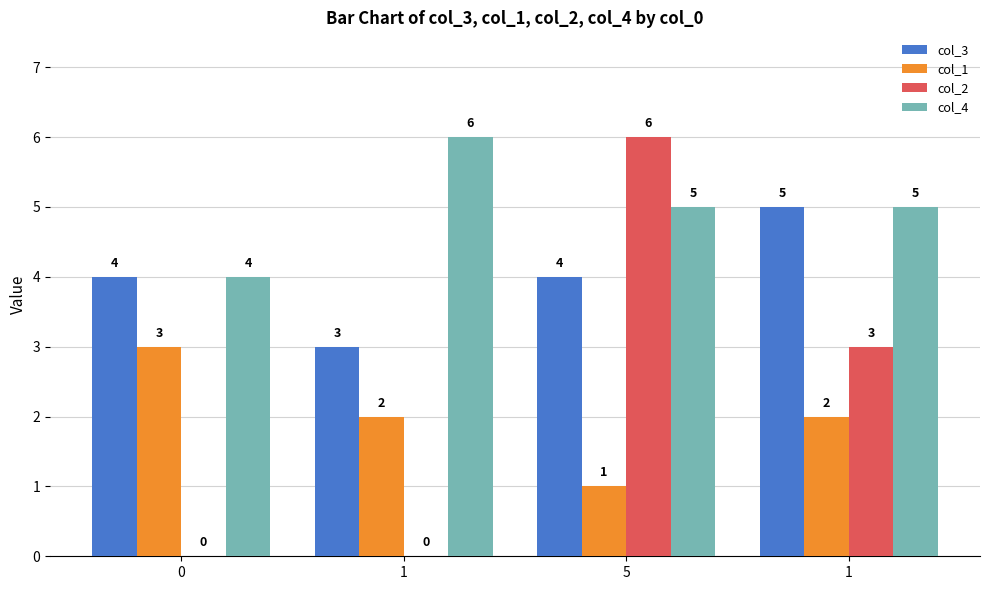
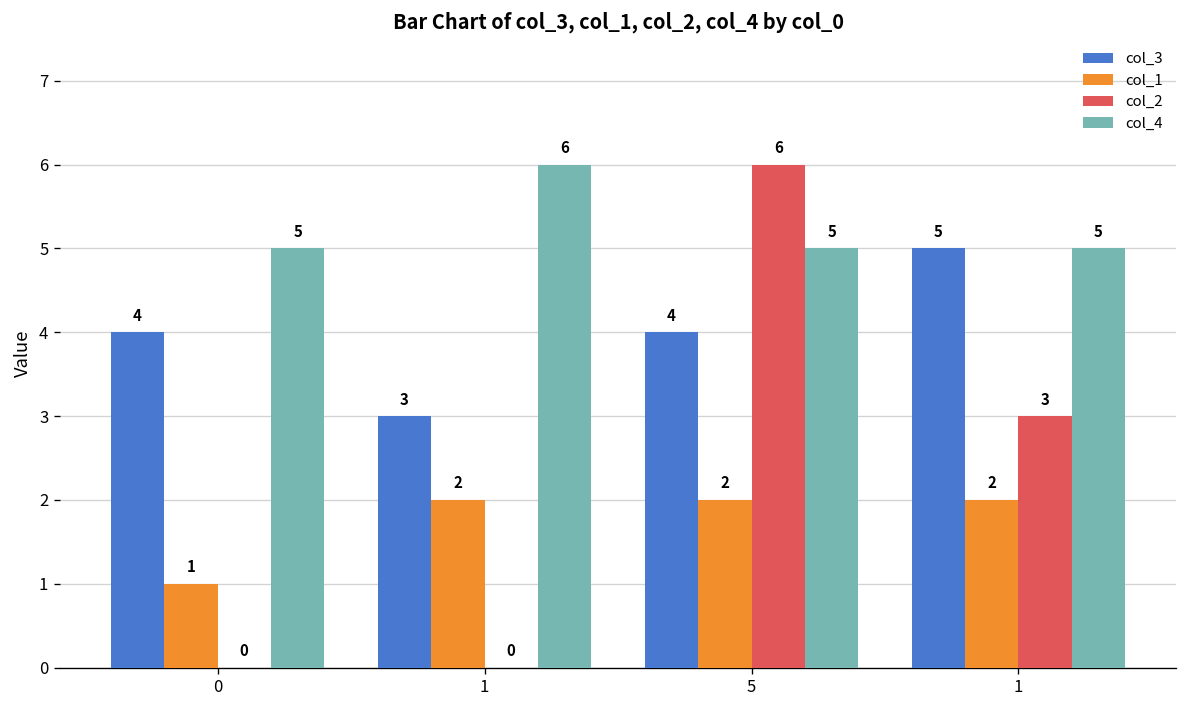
col_1, 0: 3 -> 1
col_4, 0: 4 -> 5
col_1, 5: 1 -> 2
